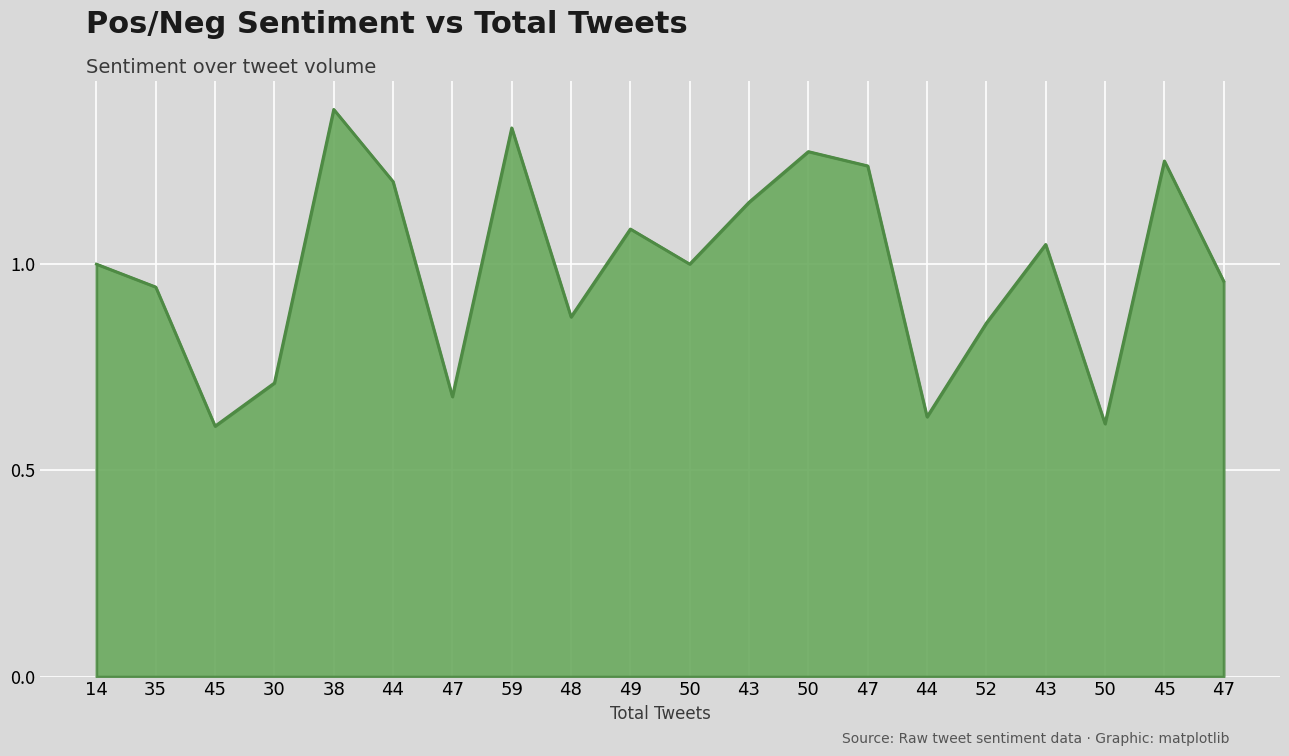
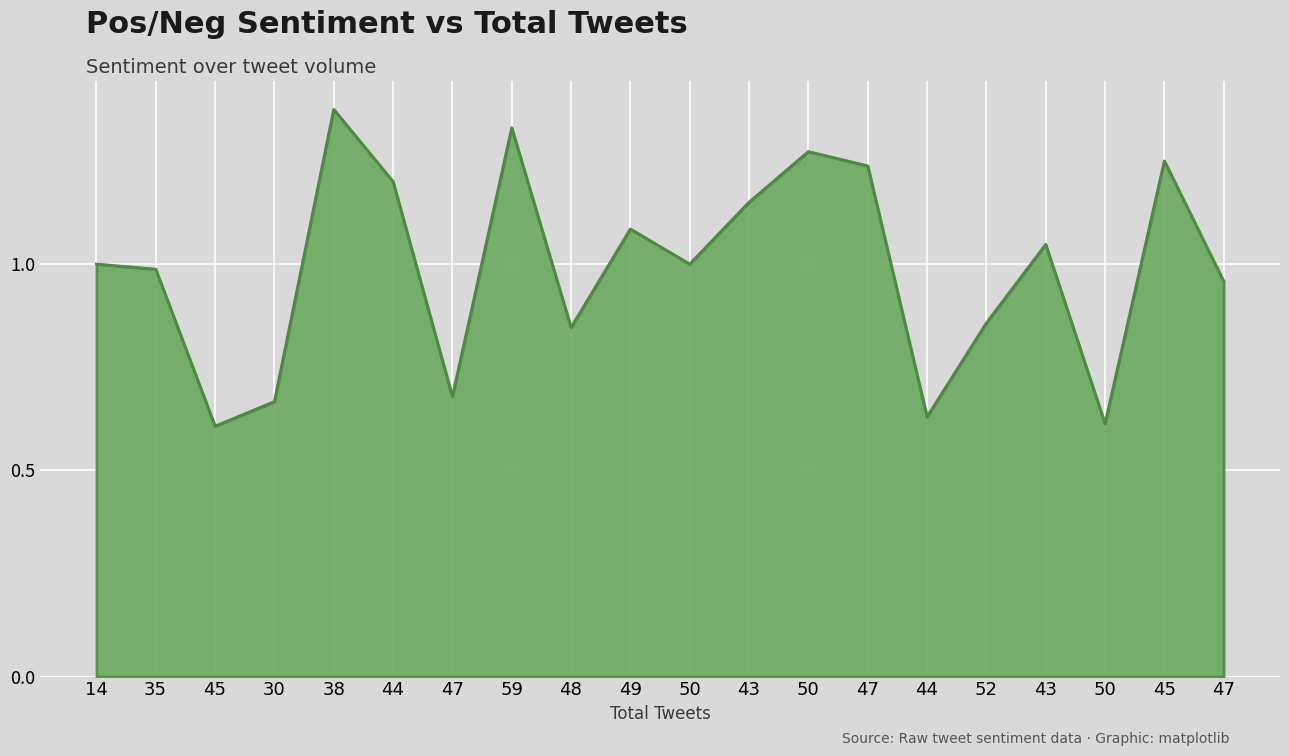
35: 0.94 -> 0.99
30: 0.71 -> 0.67
48: 0.87 -> 0.85
